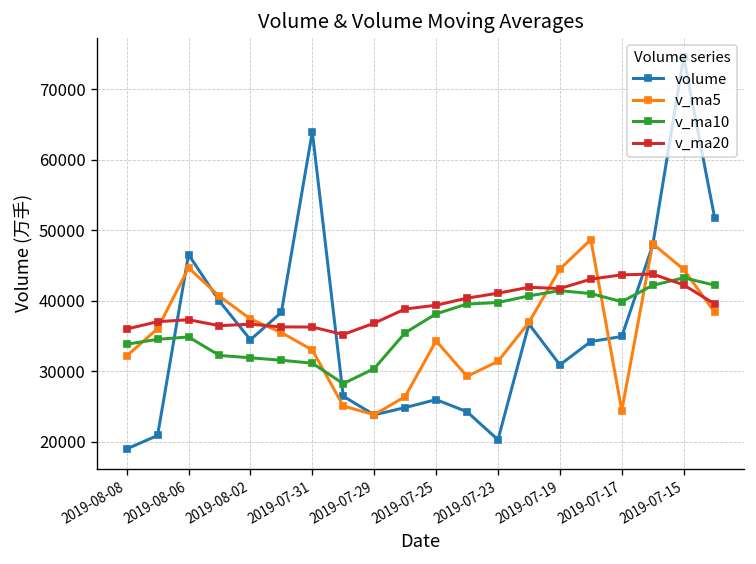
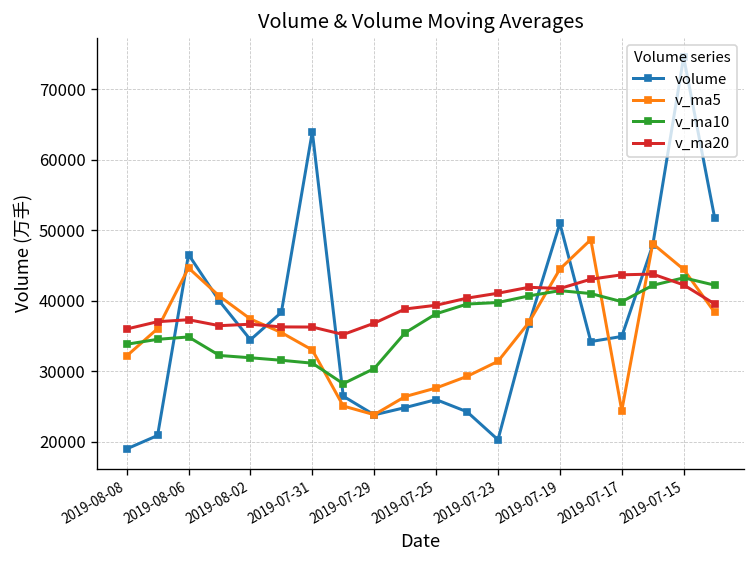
v_ma5, 2019-07-25: 34000 -> 28000
volume, 2019-07-19: 31000 -> 51000
